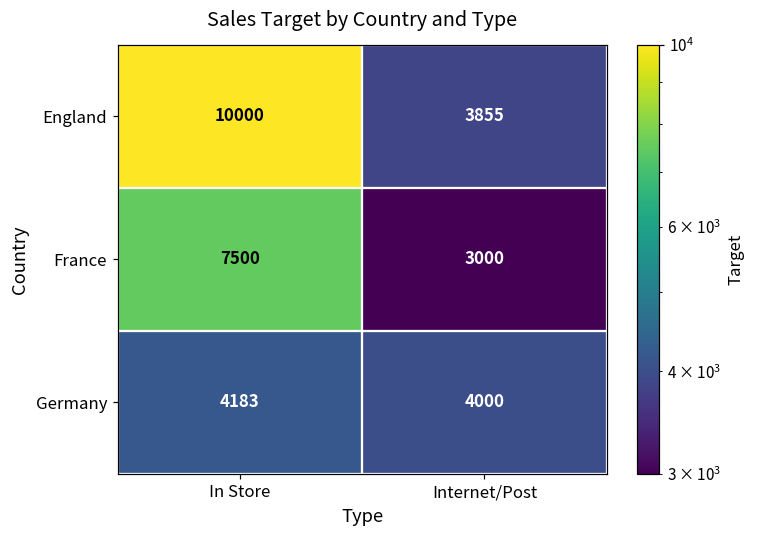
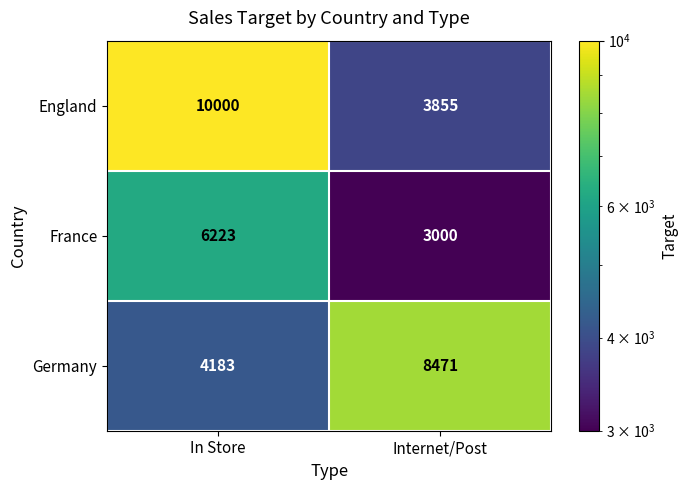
France, In Store: 7500 -> 6223
Germany, Internet/Post: 4000 -> 8471
